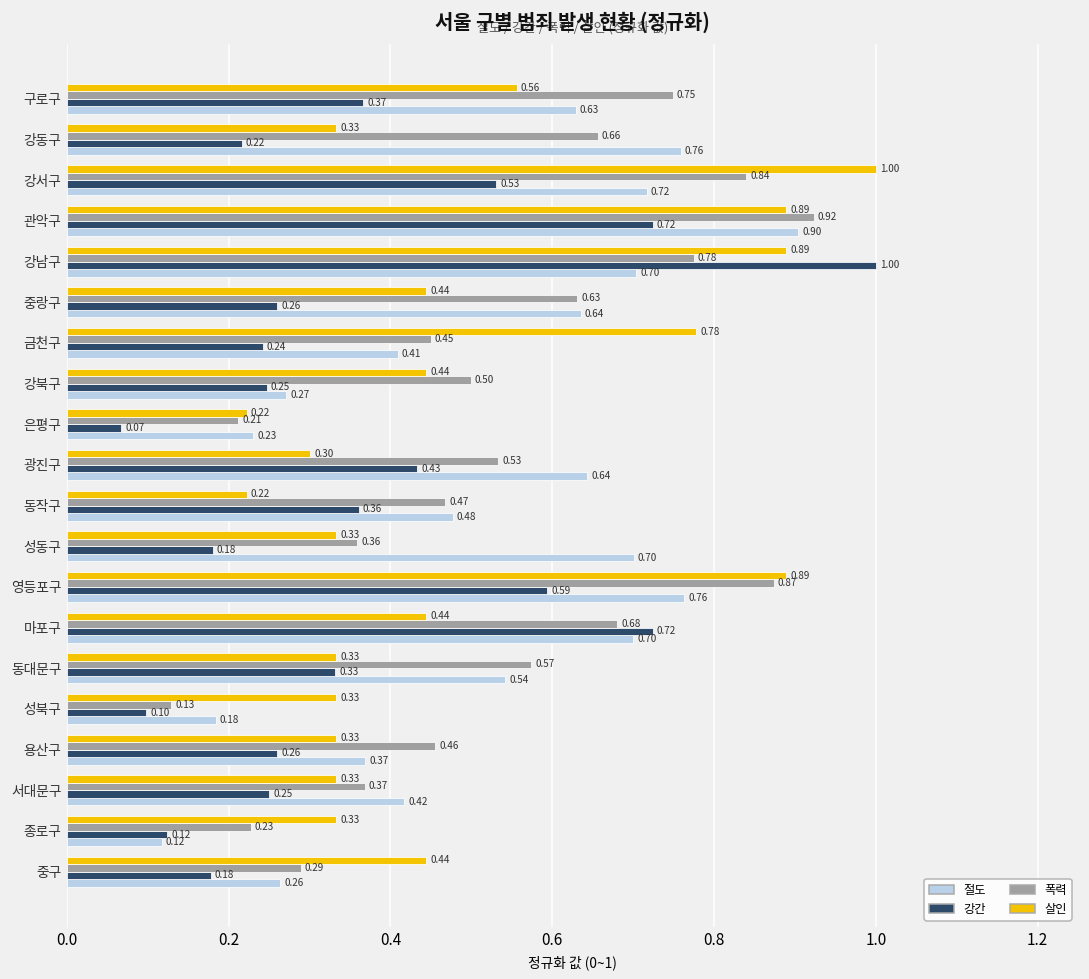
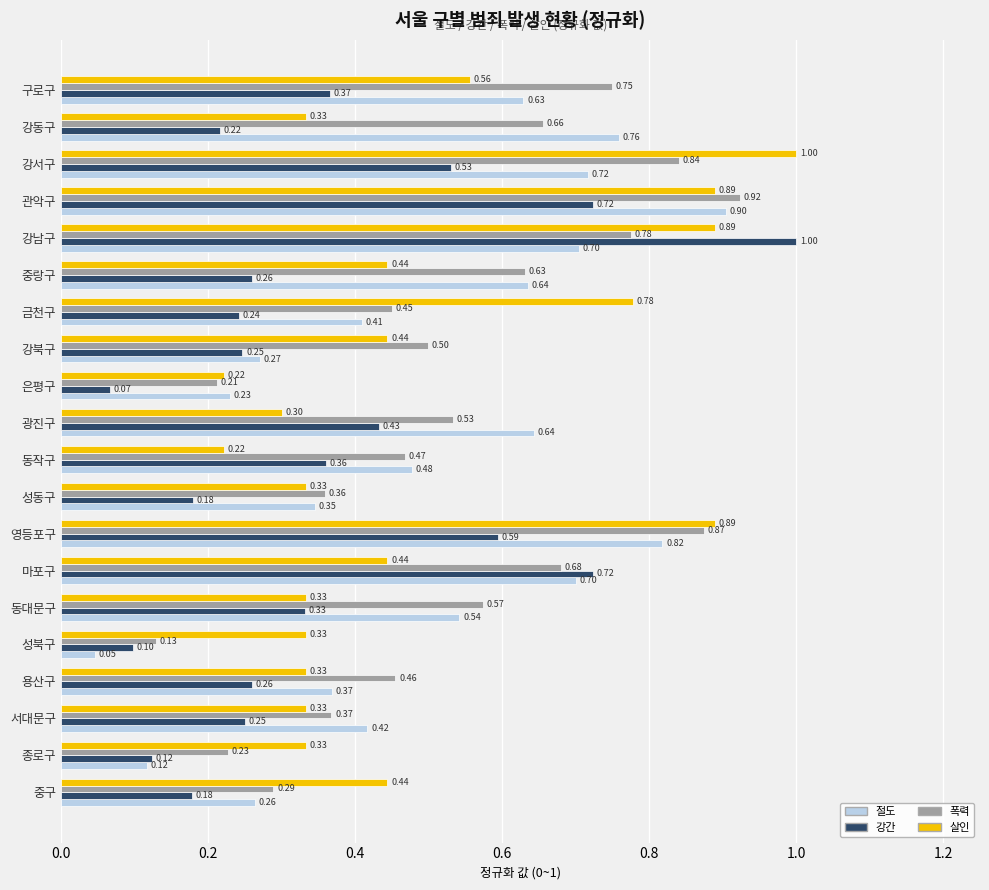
절도, 성동구: 0.70 -> 0.35
절도, 영등포구: 0.76 -> 0.82
절도, 성북구: 0.18 -> 0.05
